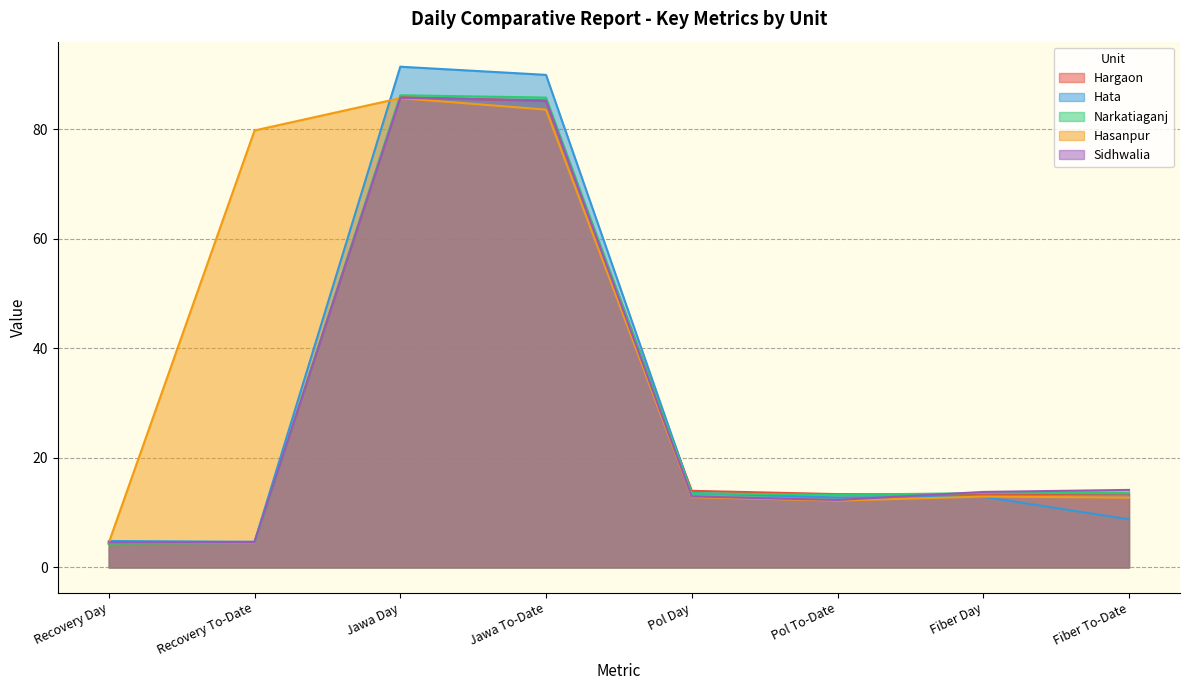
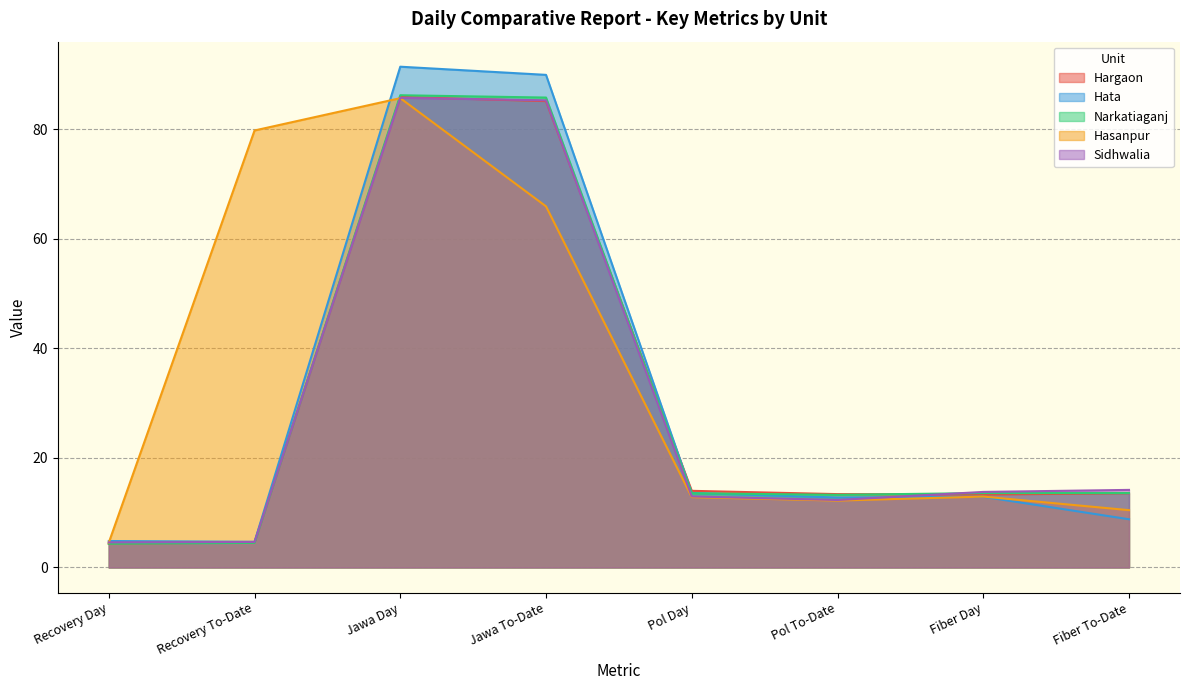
Hasanpur, Jawa To-Date: 84 -> 66
Hasanpur, Fiber To-Date: 13 -> 10
